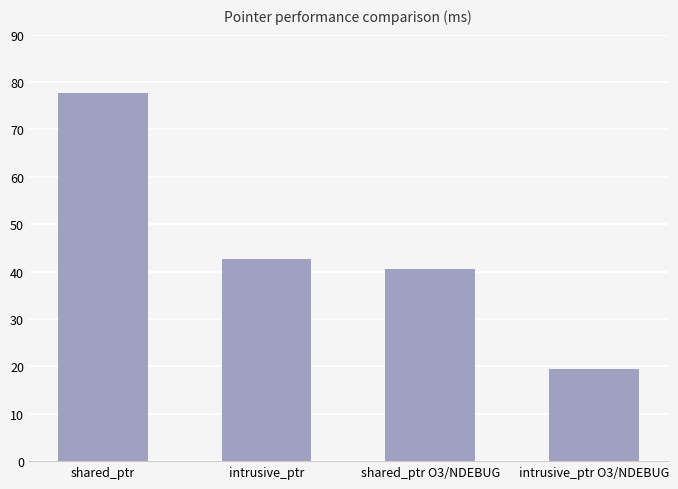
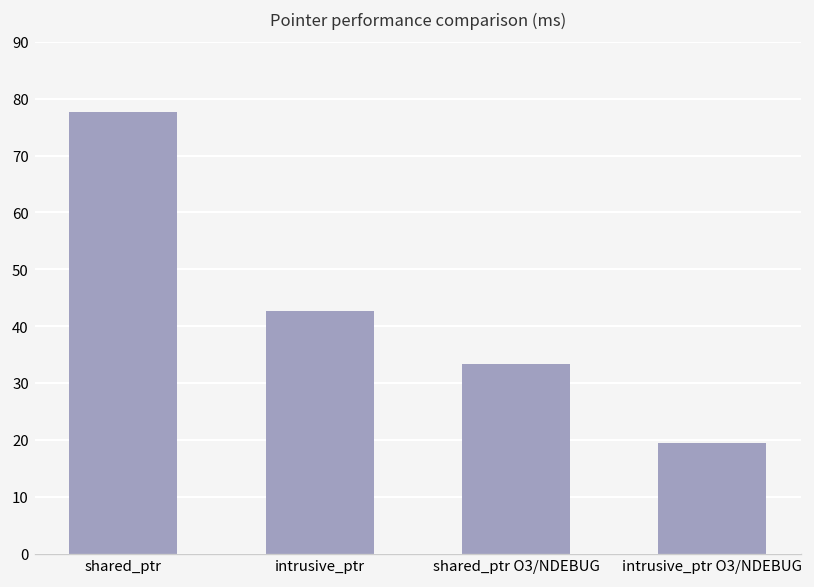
shared_ptr O3/NDEBUG: 40 -> 33
